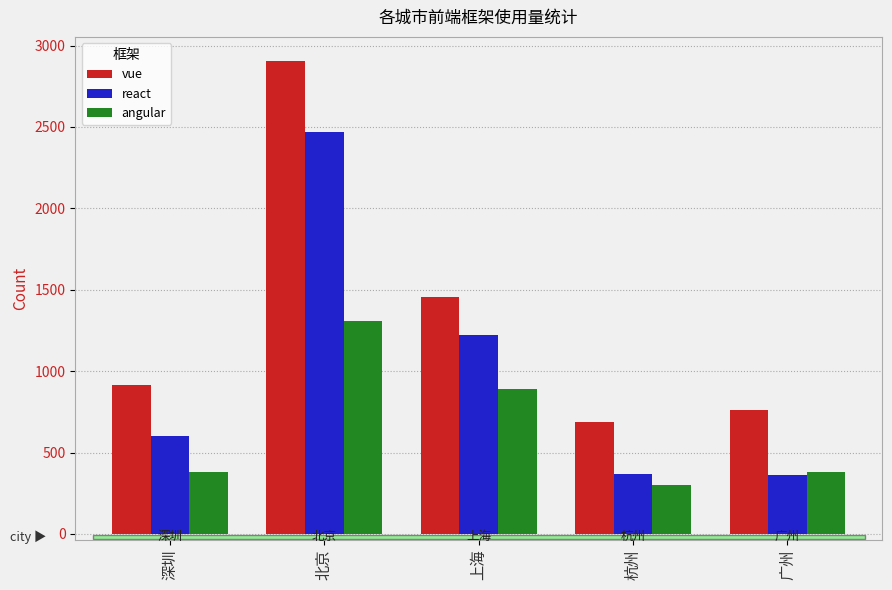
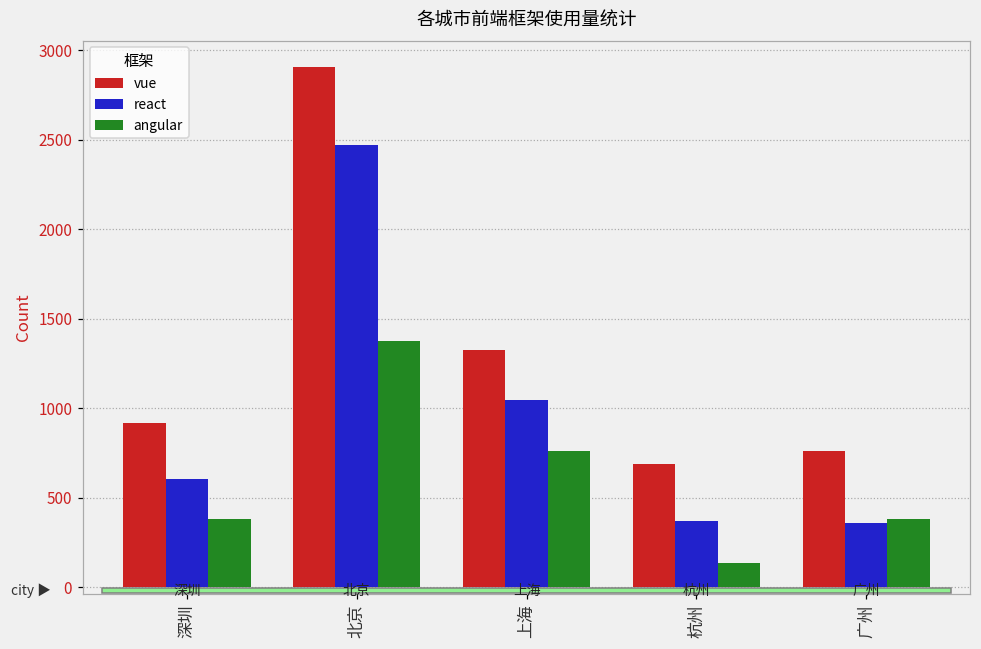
angular, 北京: 1310 -> 1380
vue, 上海: 1460 -> 1330
react, 上海: 1220 -> 1050
angular, 上海: 890 -> 760
angular, 杭州: 300 -> 140
